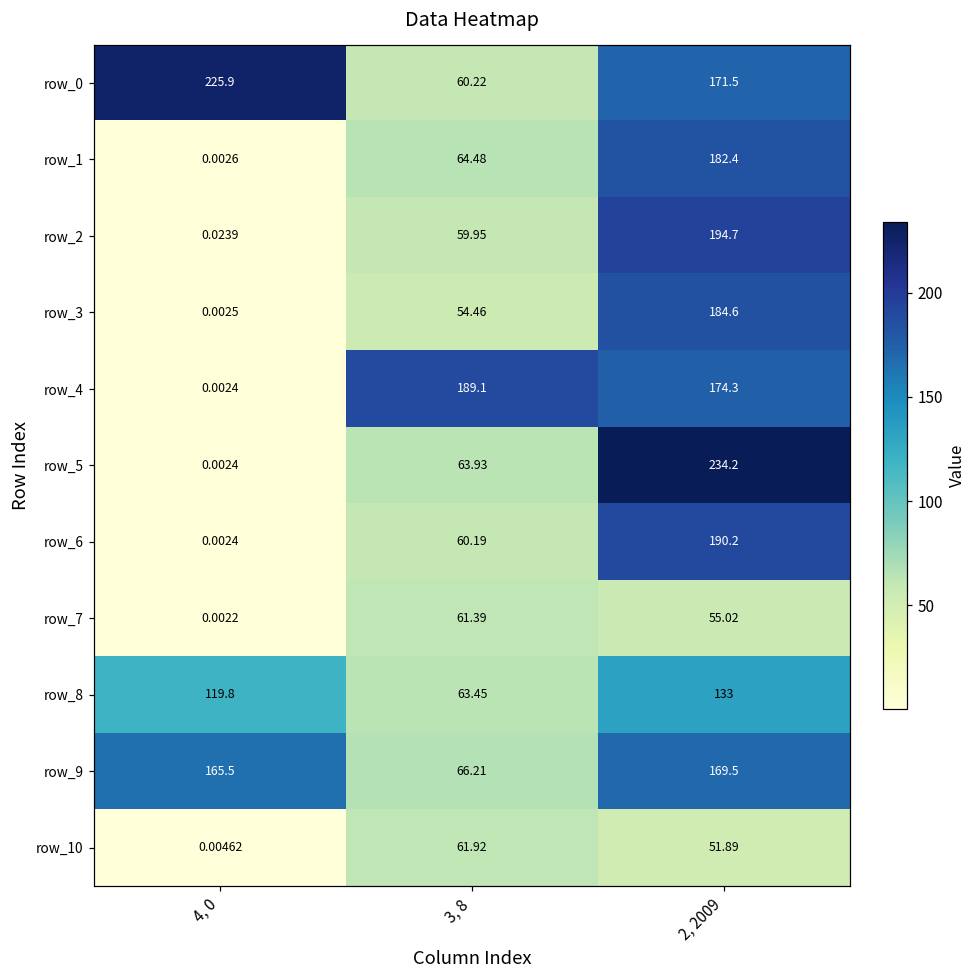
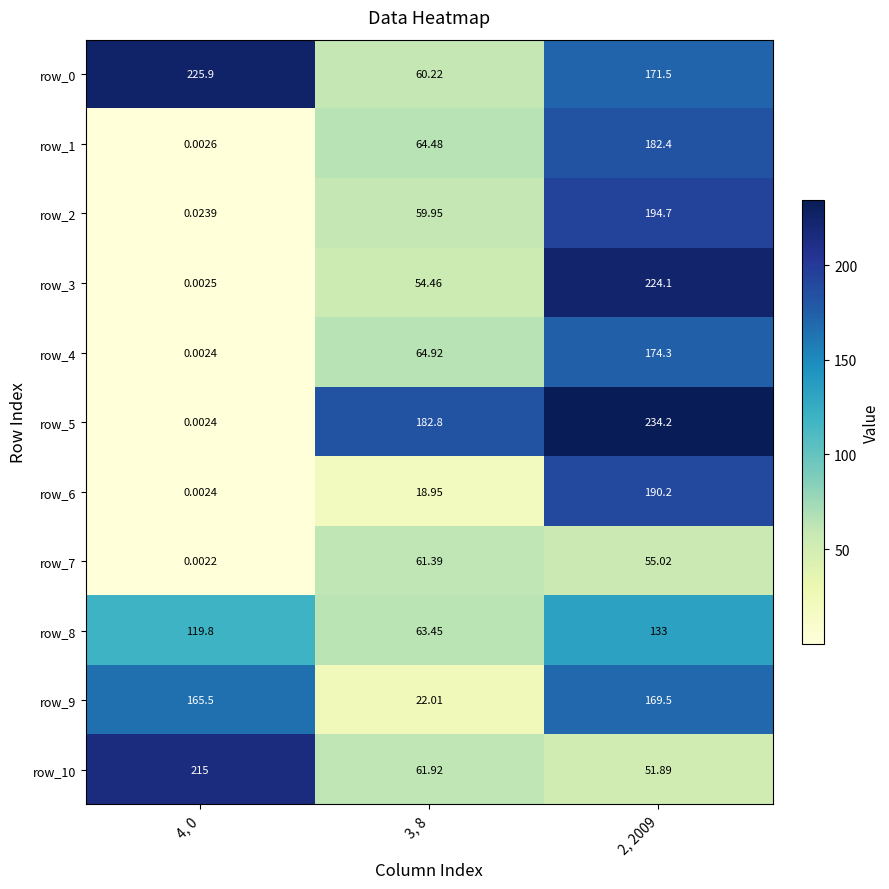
row_3, 2, 2009: 184.6 -> 224.1
row_4, 3, 8: 189.1 -> 64.92
row_5, 3, 8: 63.93 -> 182.8
row_6, 3, 8: 60.19 -> 18.95
row_9, 3, 8: 66.21 -> 22.01
row_10, 4, 0: 0.00462 -> 215
